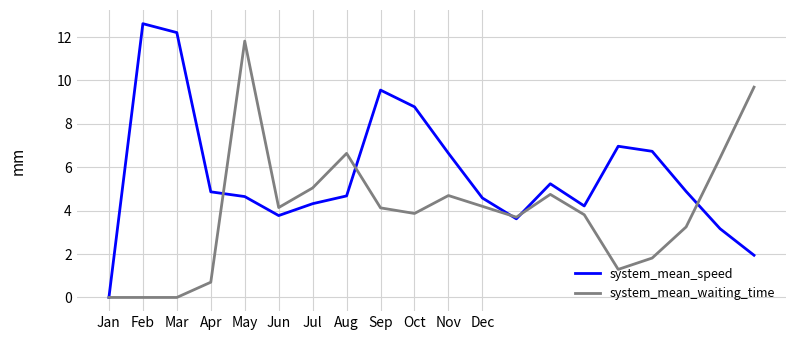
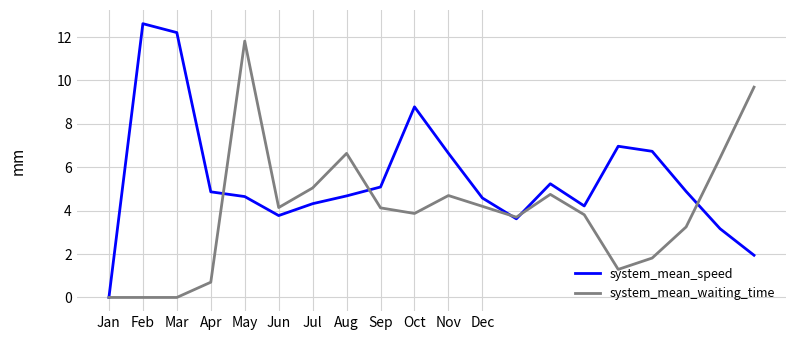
system_mean_speed, Sep: 9.6 -> 5.1
